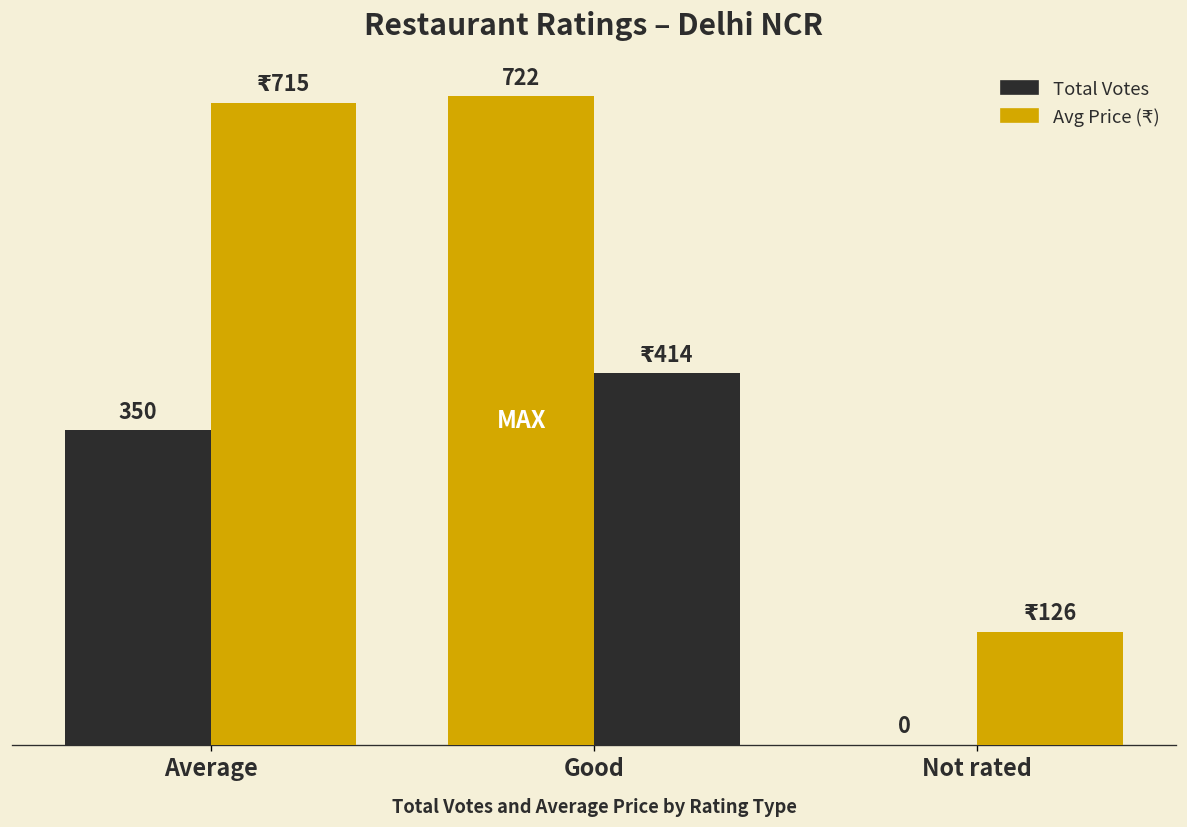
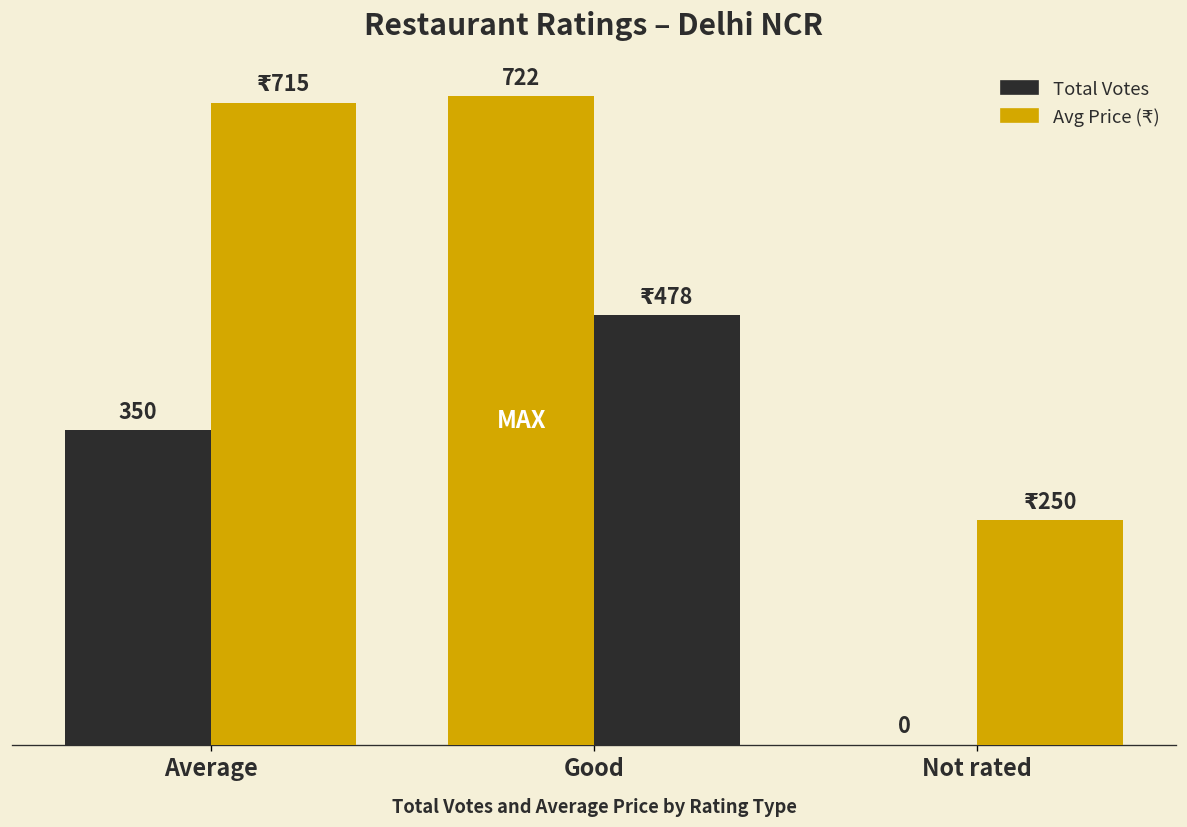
Avg Price (₹), Good: 414 -> 478
Avg Price (₹), Not rated: 126 -> 250
